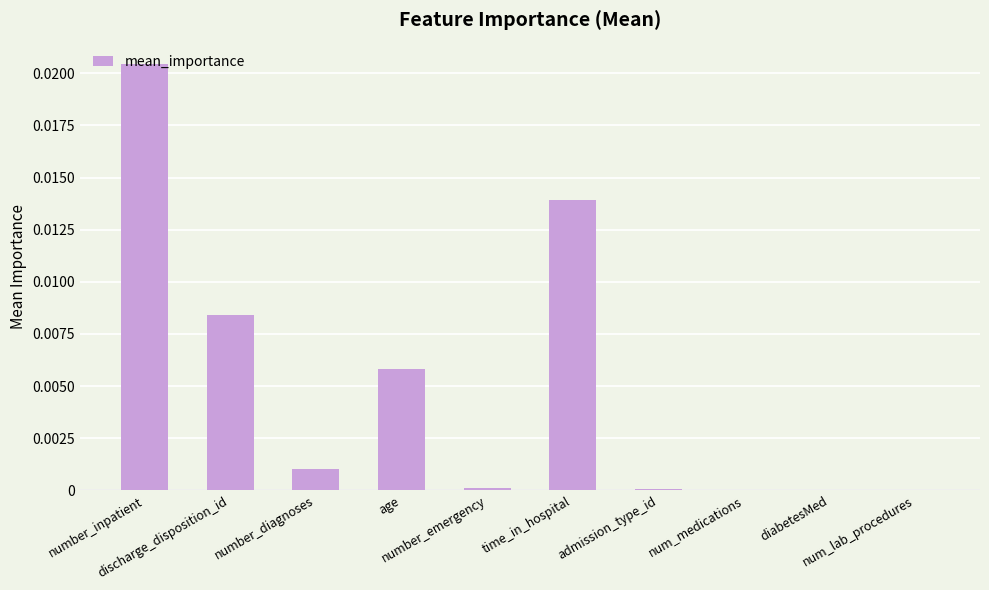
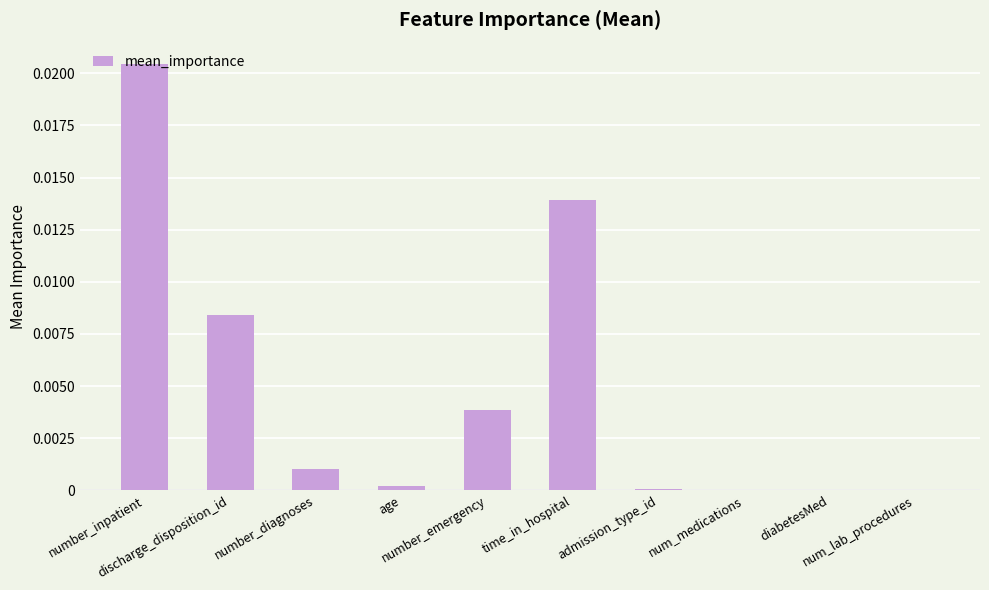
age: 0.0058 -> 0.0002
number_emergency: 0.0001 -> 0.0038
